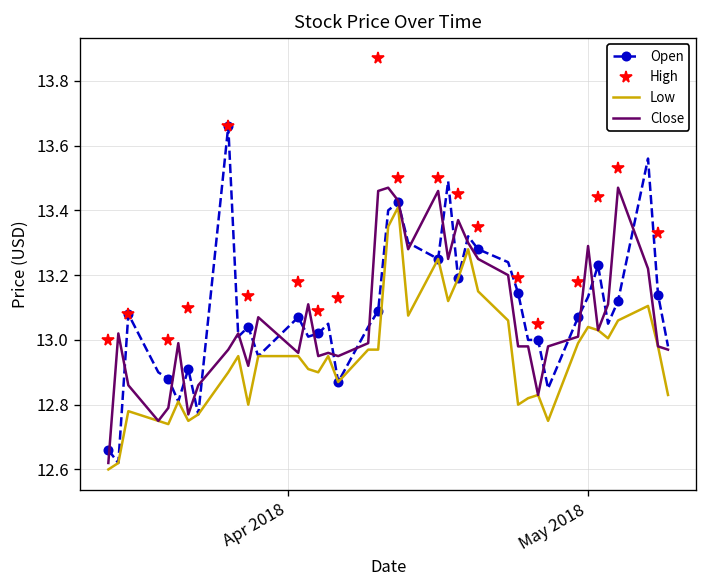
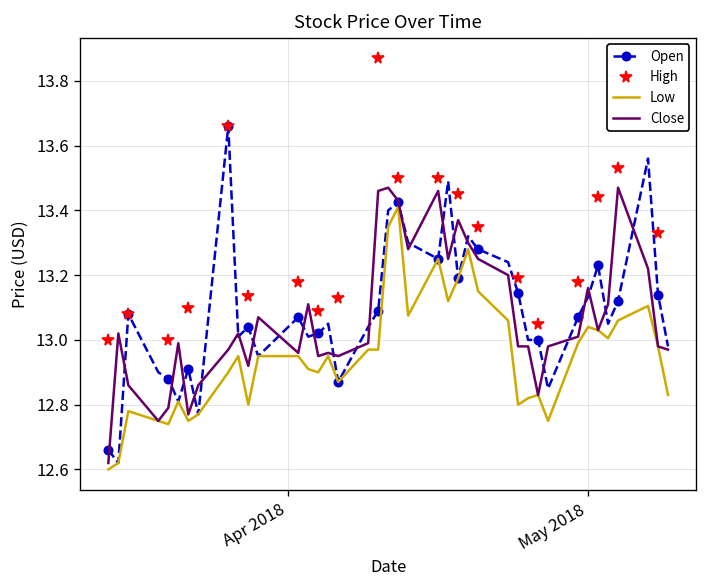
Close, May 2018: 13.29 -> 13.16
